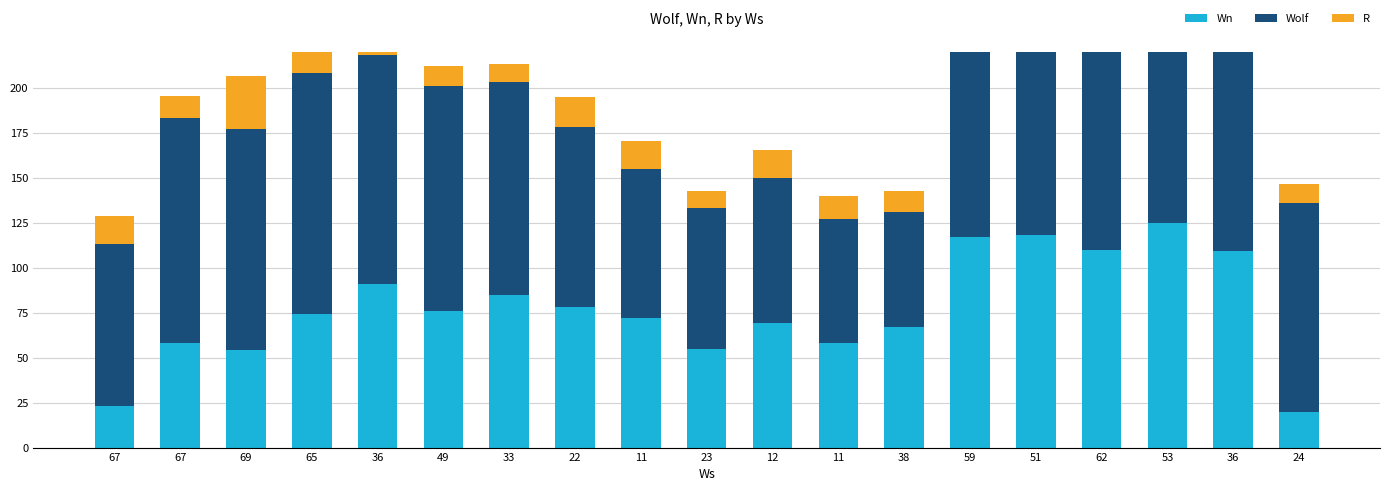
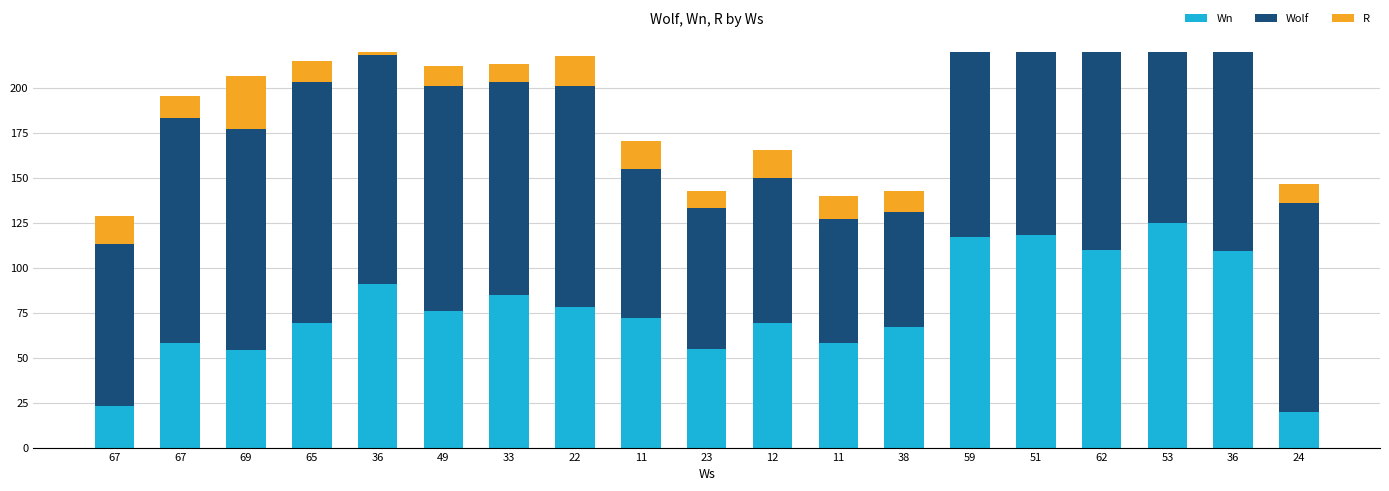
Wn, 65: 74 -> 69
Wolf, 22: 100 -> 123
